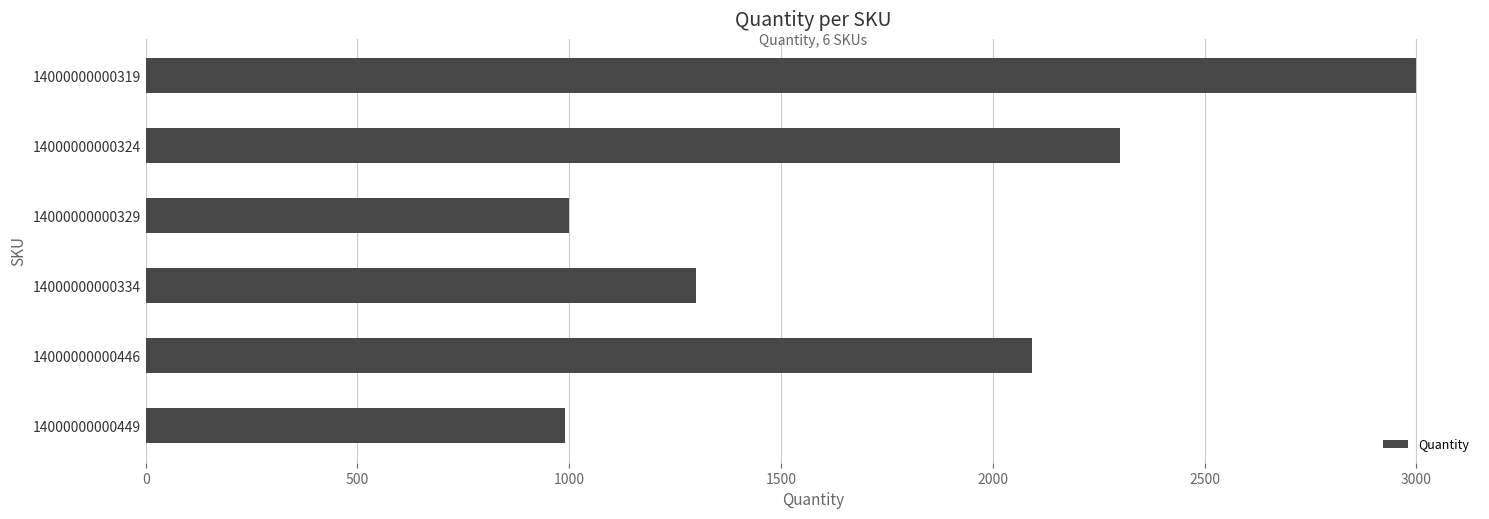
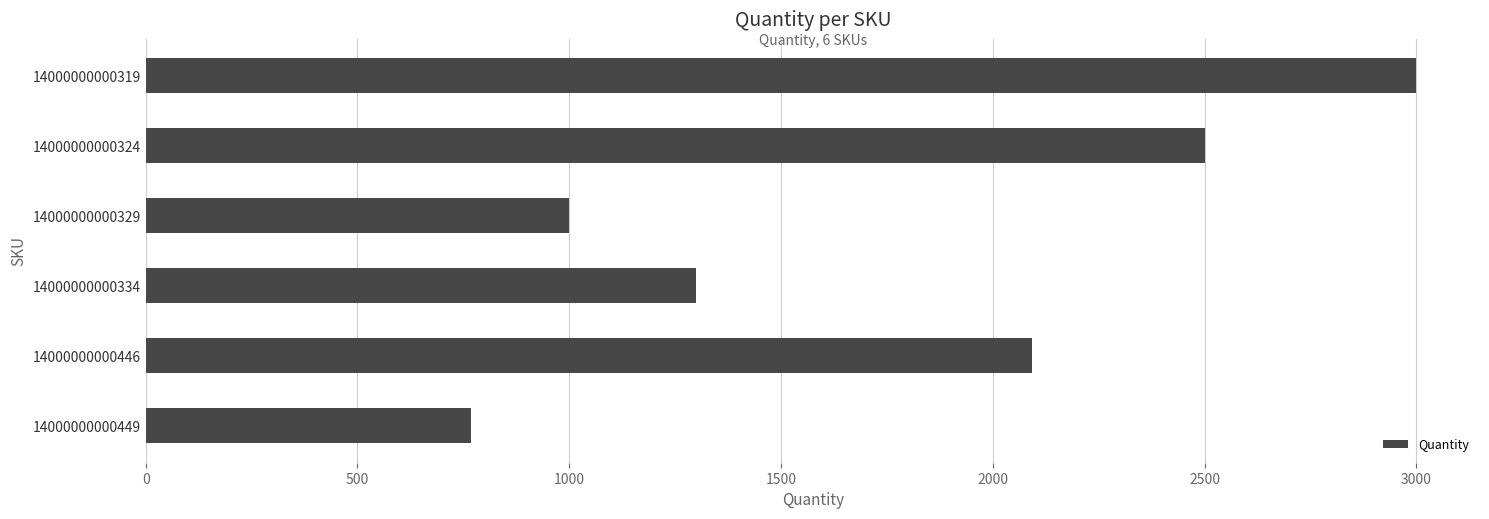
14000000000324: 2300 -> 2500
14000000000449: 990 -> 770
